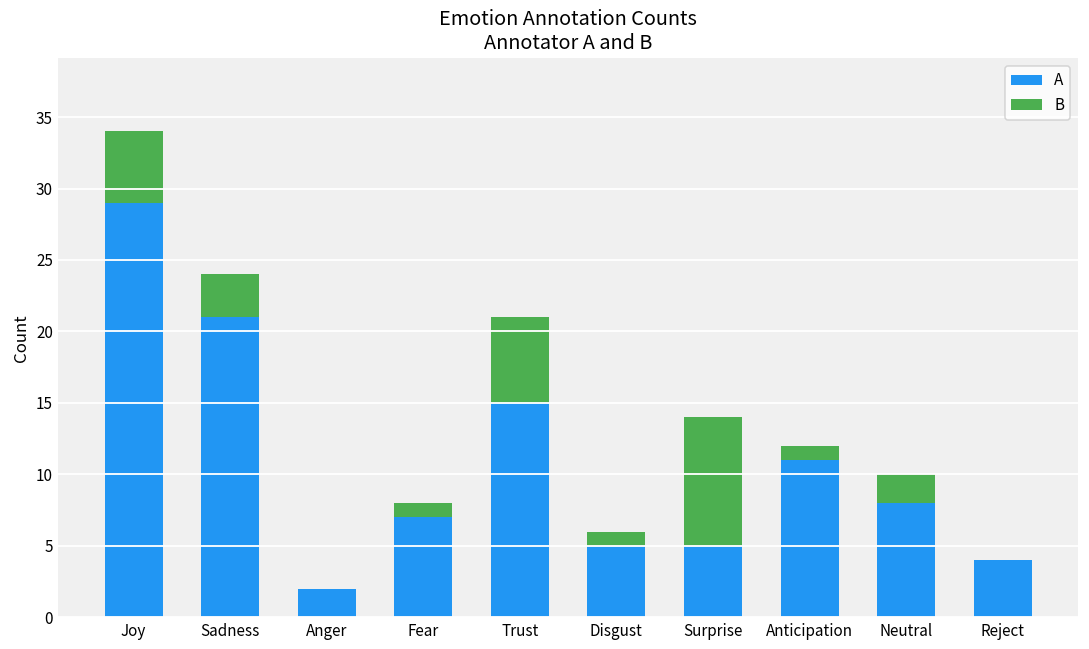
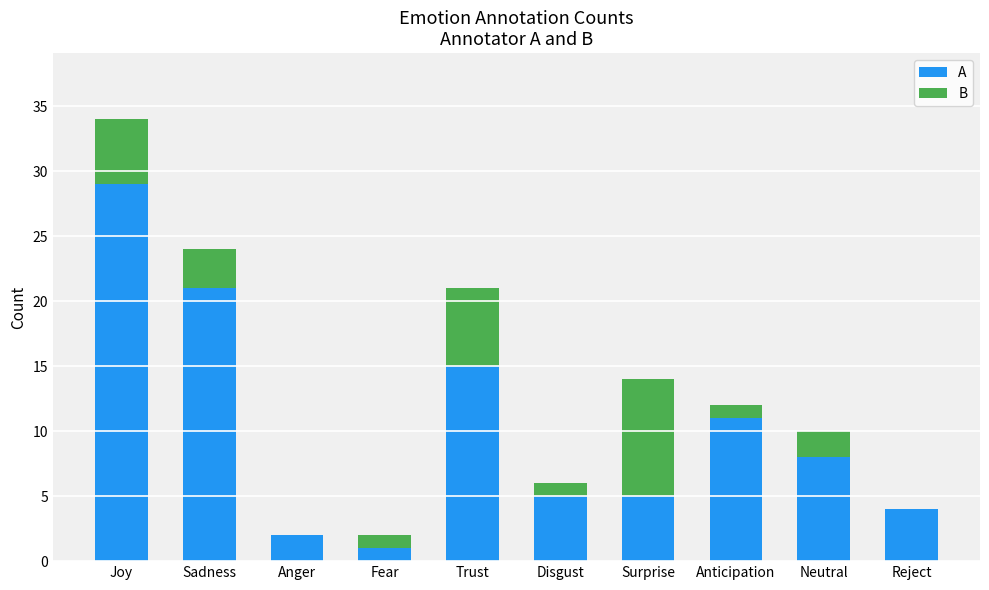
A, Fear: 7 -> 1
